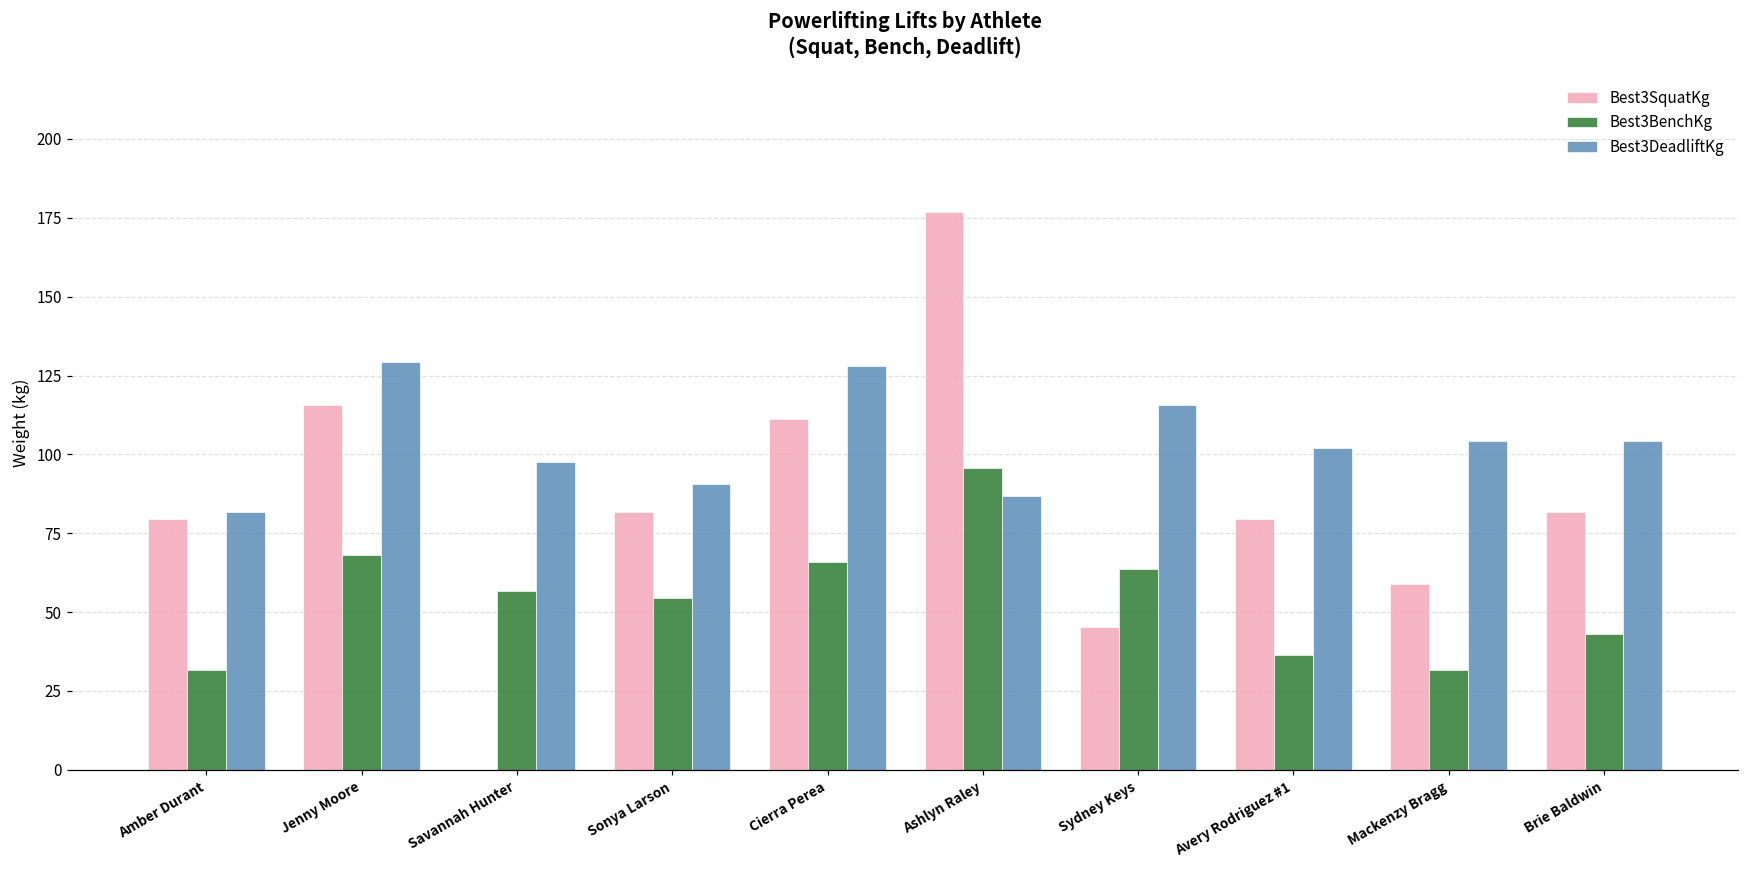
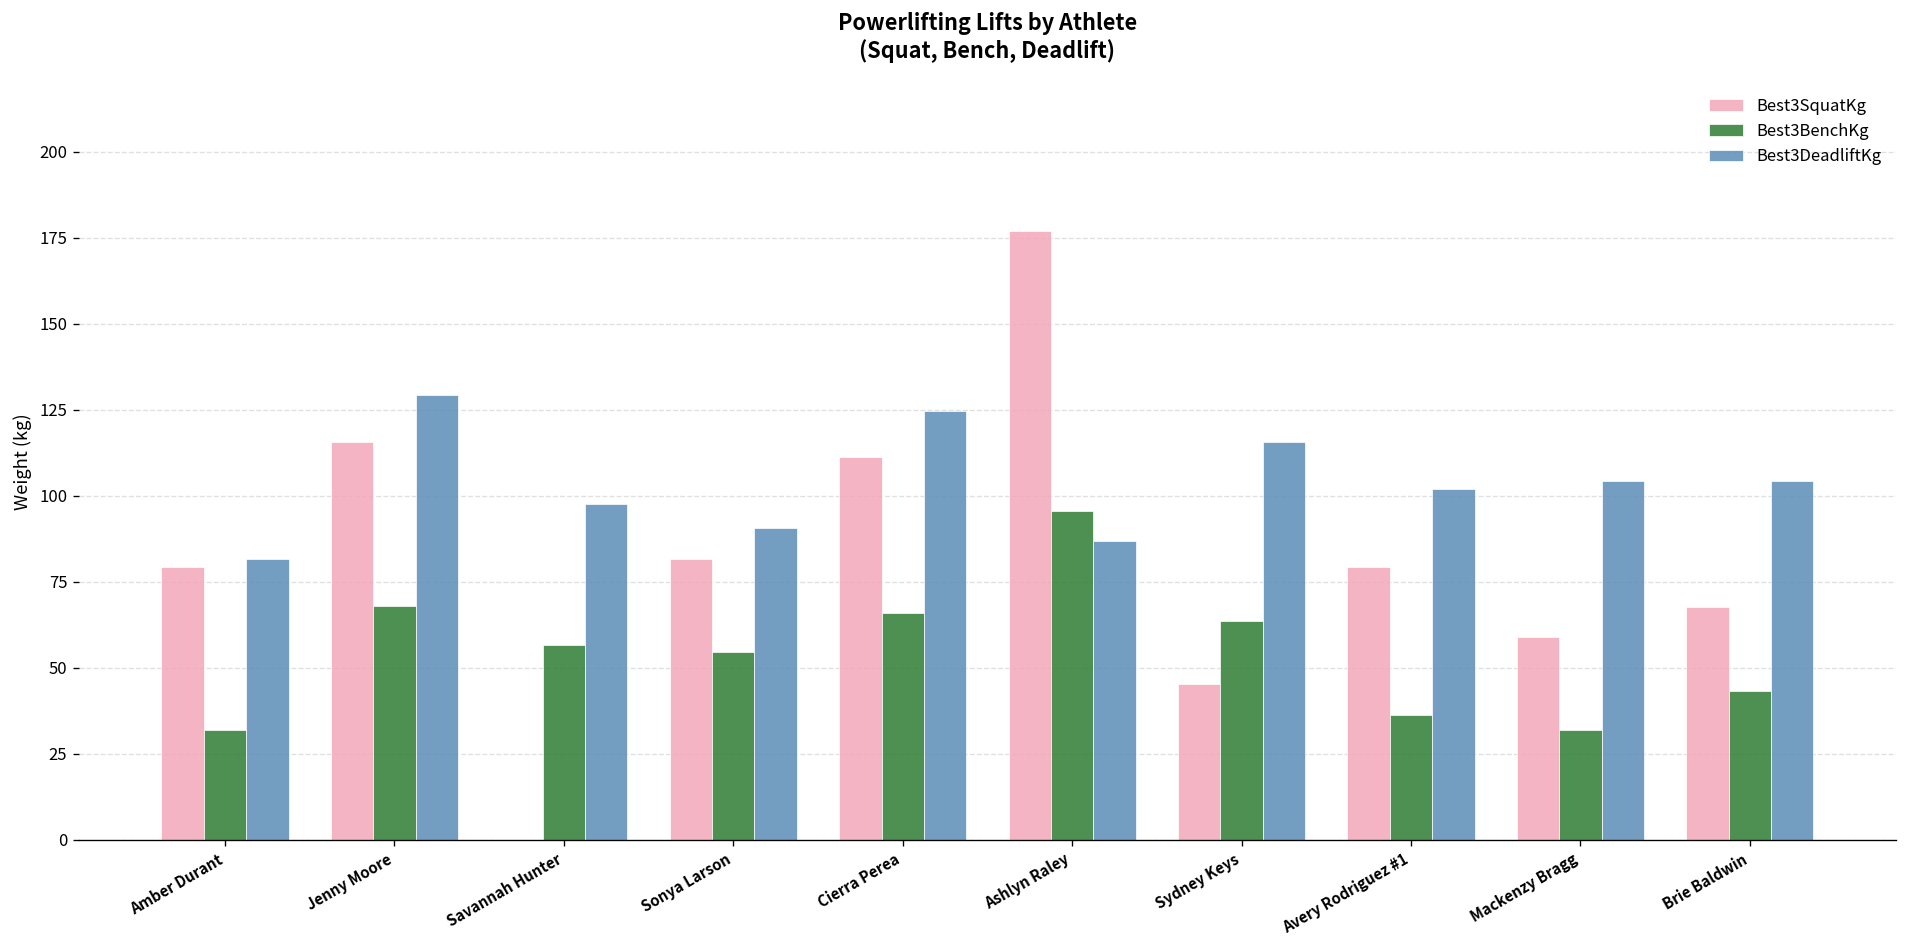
Best3DeadliftKg, Cierra Perea: 128 -> 125
Best3SquatKg, Brie Baldwin: 82 -> 68
